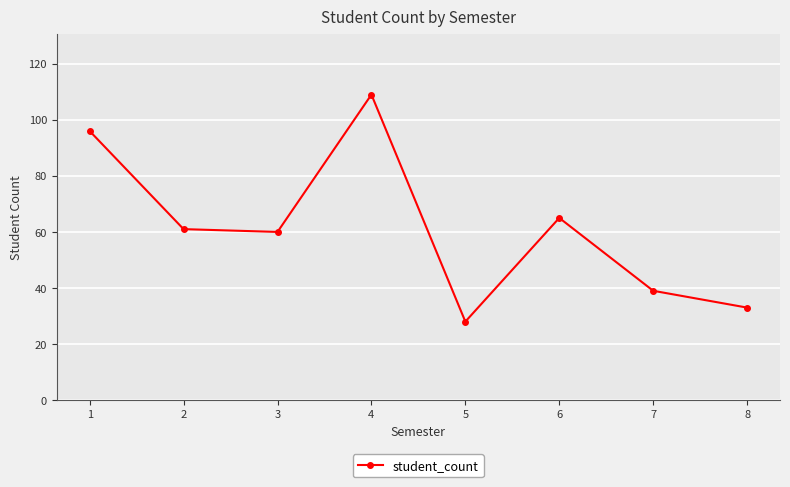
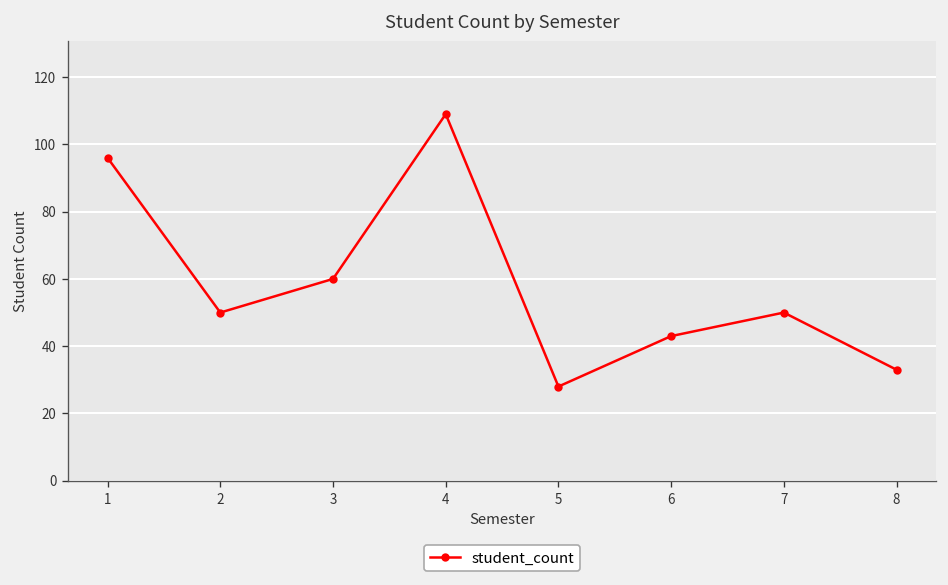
2: 61 -> 50
6: 65 -> 43
7: 39 -> 50
